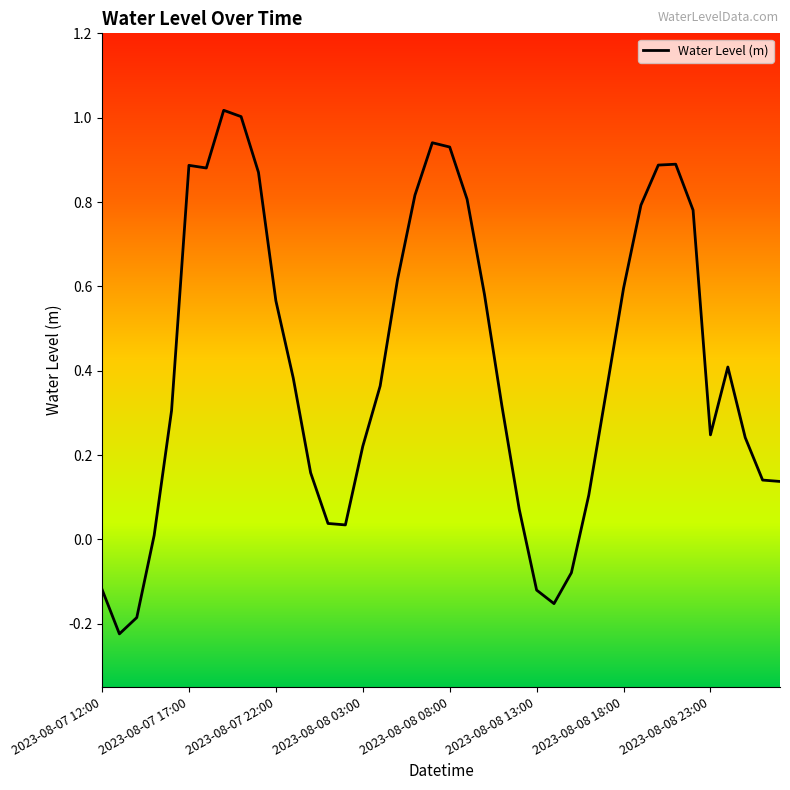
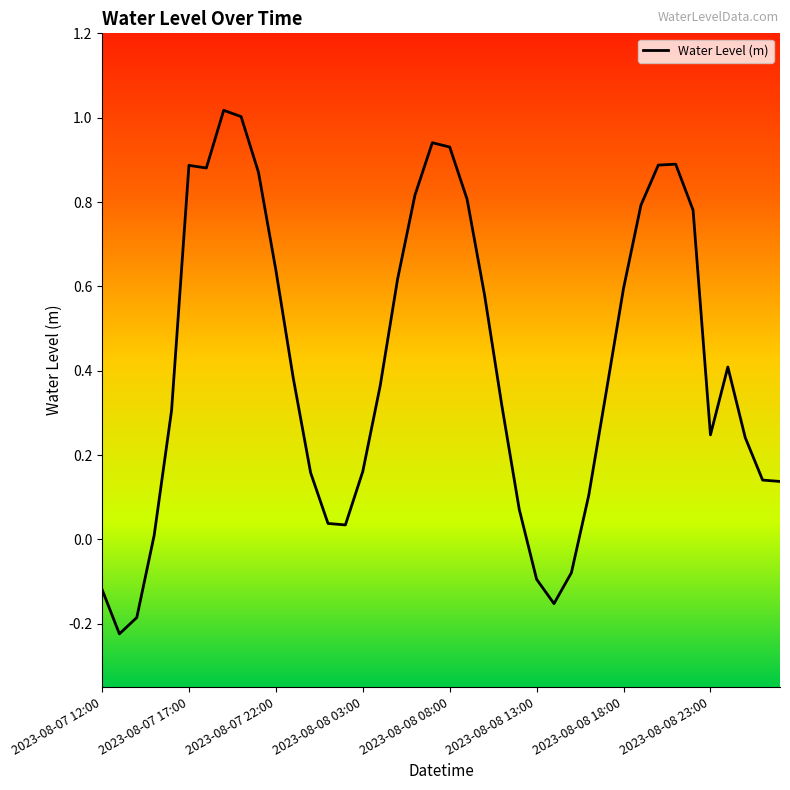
2023-08-07 22:00: 0.57 -> 0.64
2023-08-08 03:00: 0.22 -> 0.16
2023-08-08 13:00: -0.12 -> -0.09
